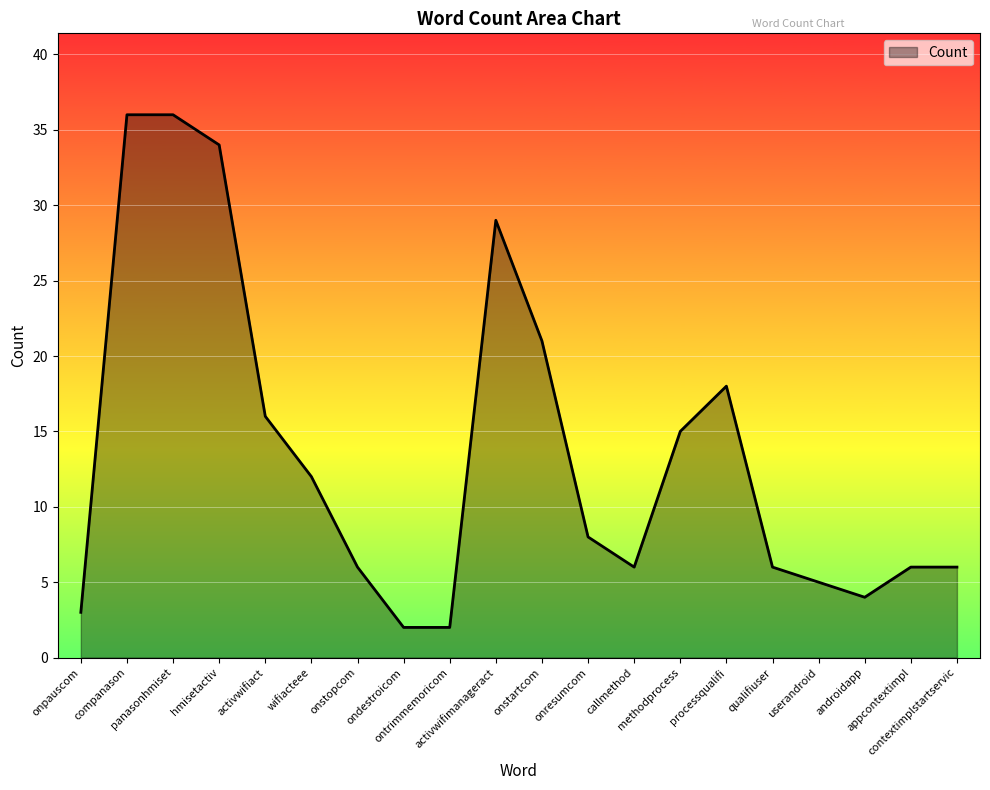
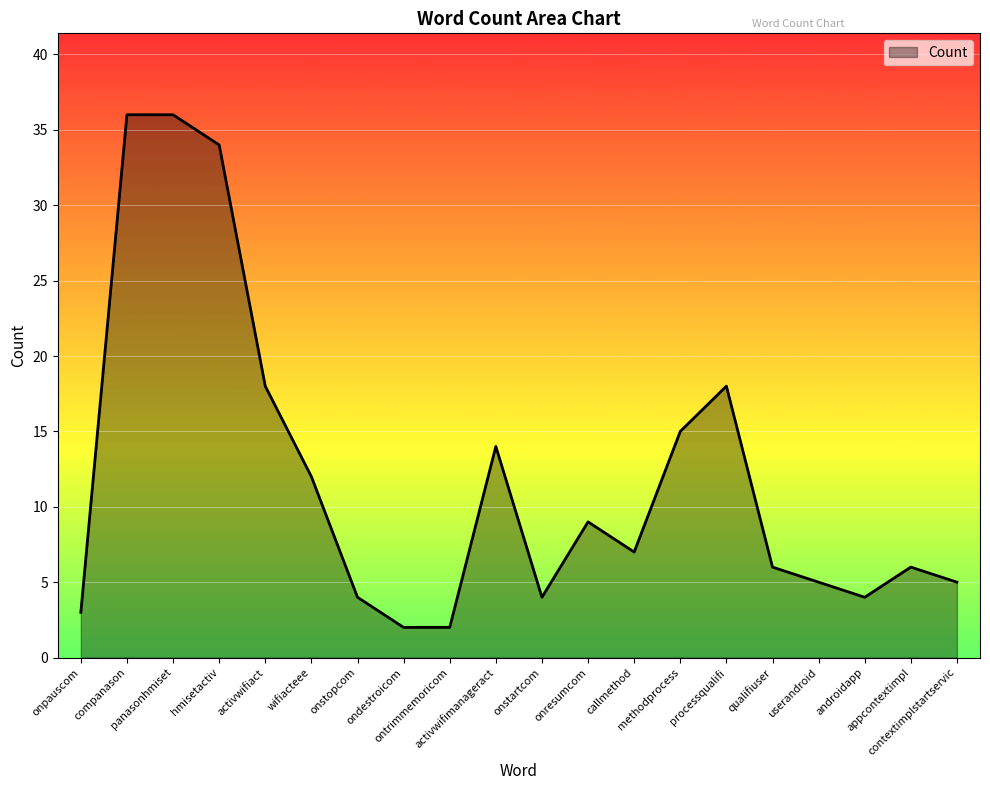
activwifiact: 16 -> 18
onstopcom: 6 -> 4
activwifimanageract: 29 -> 14
onstartcom: 21 -> 4
onresumcom: 8 -> 9
callmethod: 6 -> 7
contextimplstartservic: 6 -> 5
